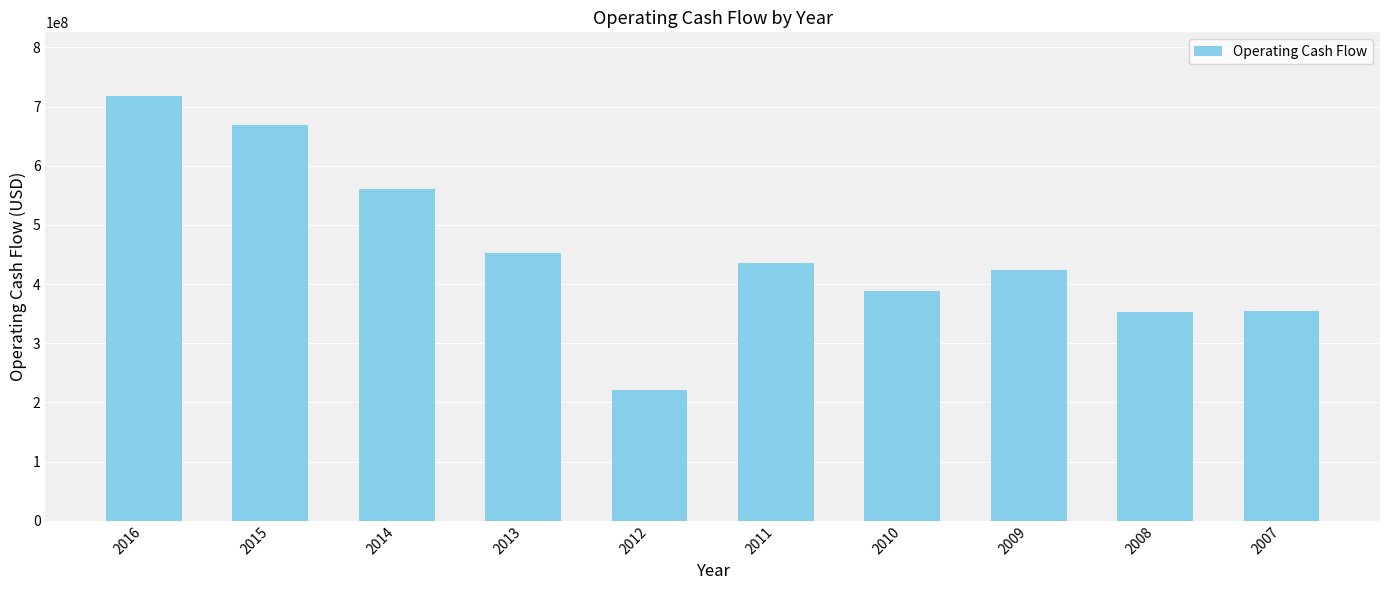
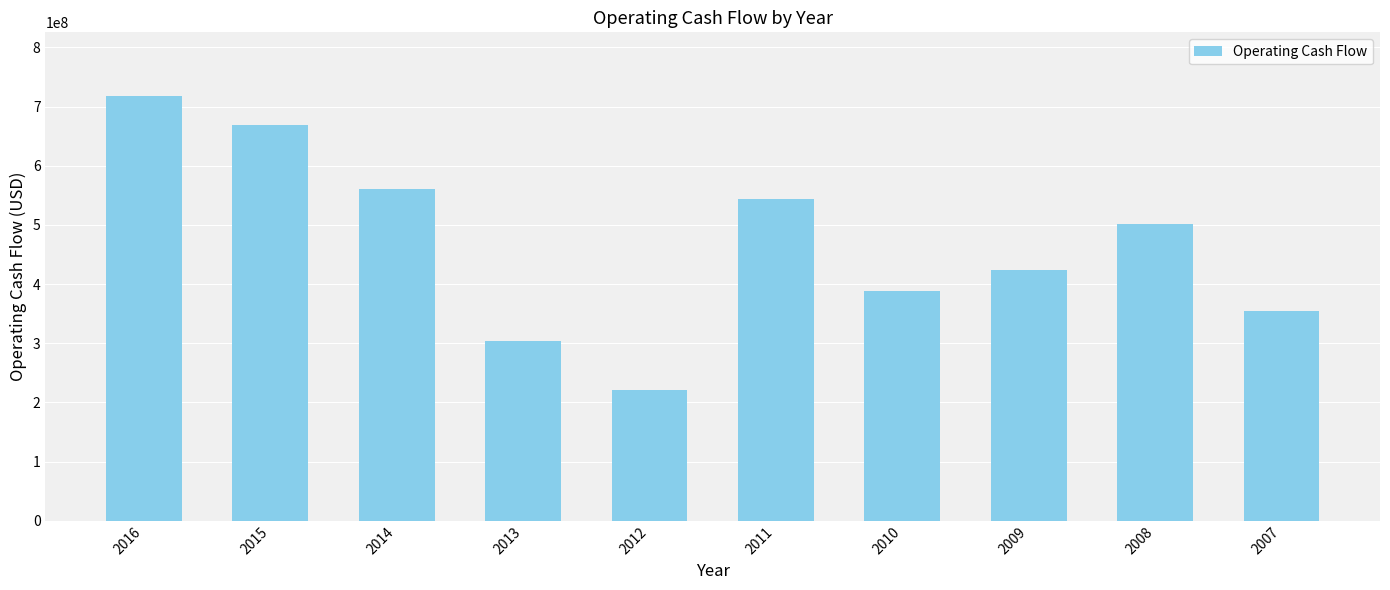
2013: 450000000 -> 300000000
2011: 440000000 -> 540000000
2008: 350000000 -> 500000000
